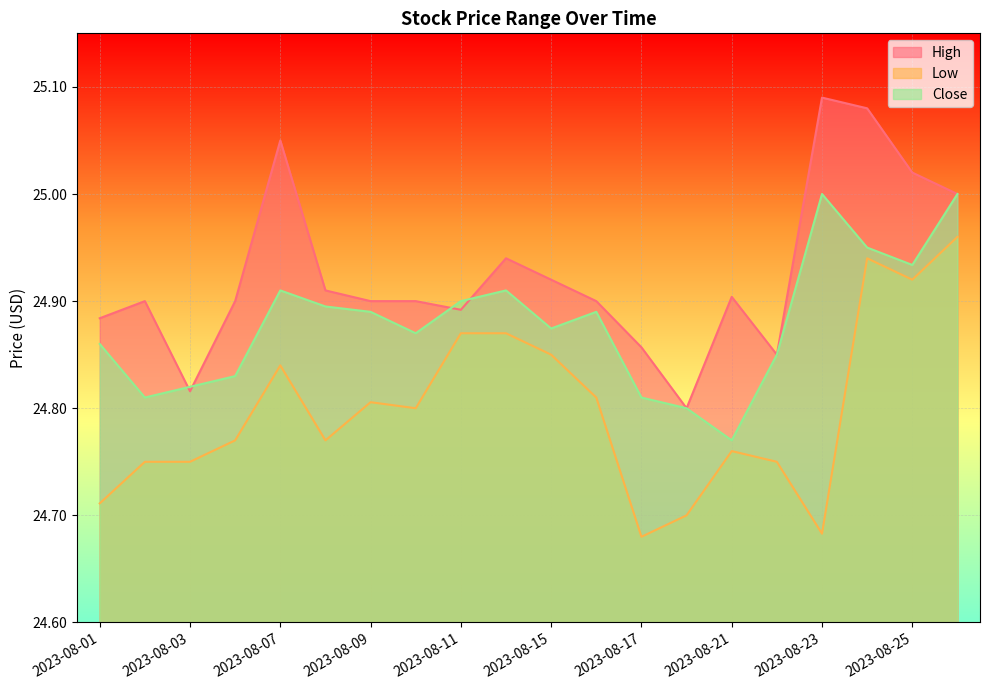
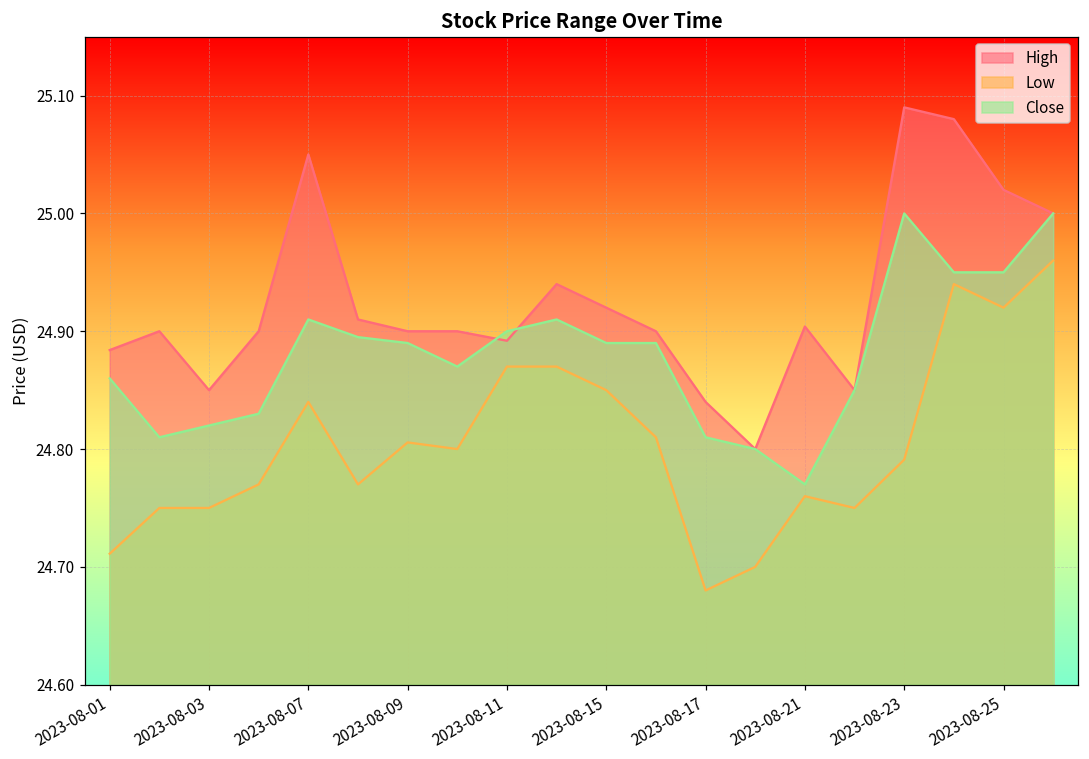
High, 2023-08-03: 24.816 -> 24.850
Close, 2023-08-15: 24.874 -> 24.890
High, 2023-08-17: 24.857 -> 24.840
Low, 2023-08-23: 24.683 -> 24.791
Close, 2023-08-25: 24.934 -> 24.950
